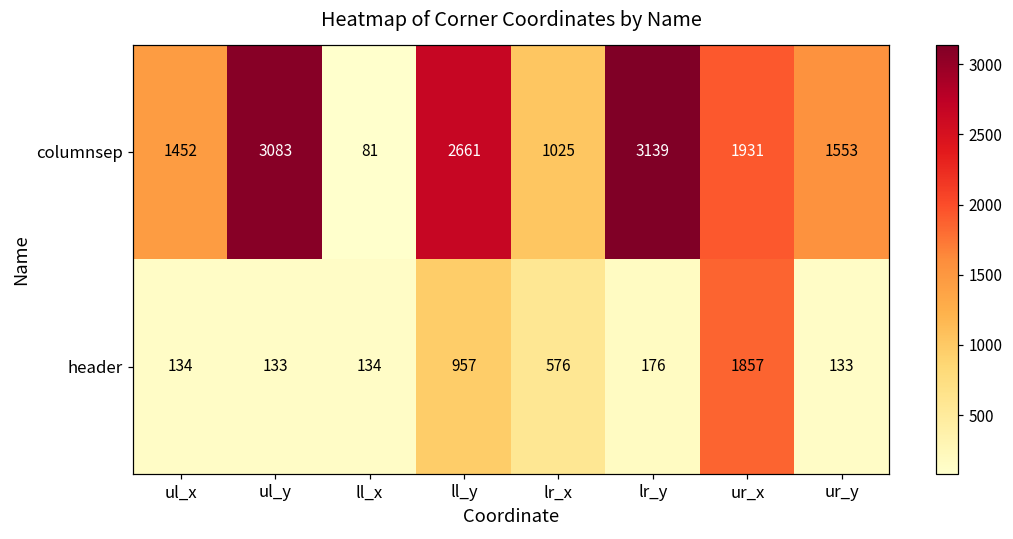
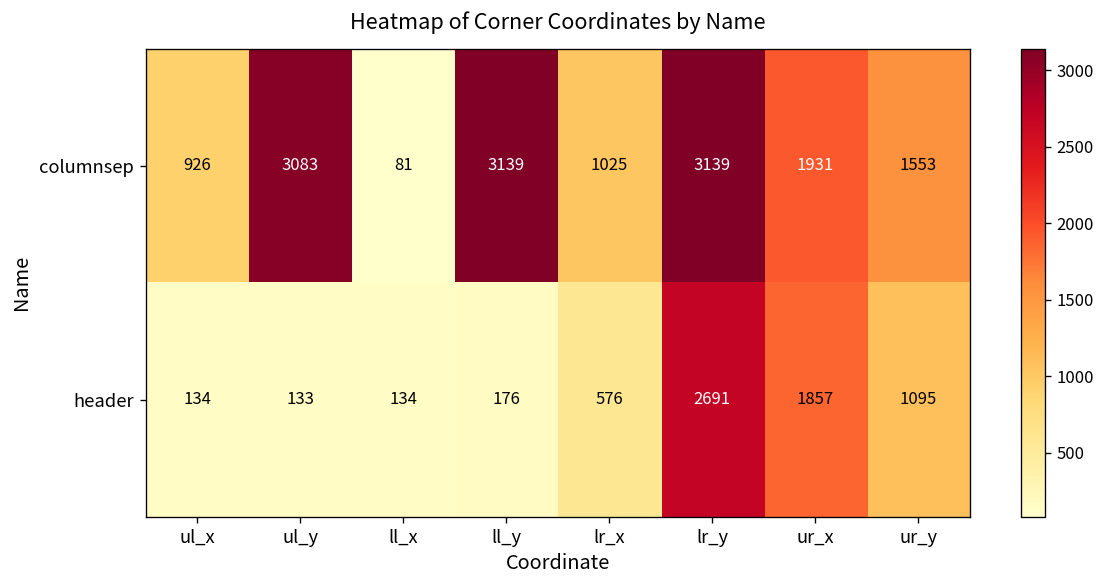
columnsep, ul_x: 1452 -> 926
columnsep, ll_y: 2661 -> 3139
header, ll_y: 957 -> 176
header, lr_y: 176 -> 2691
header, ur_y: 133 -> 1095
